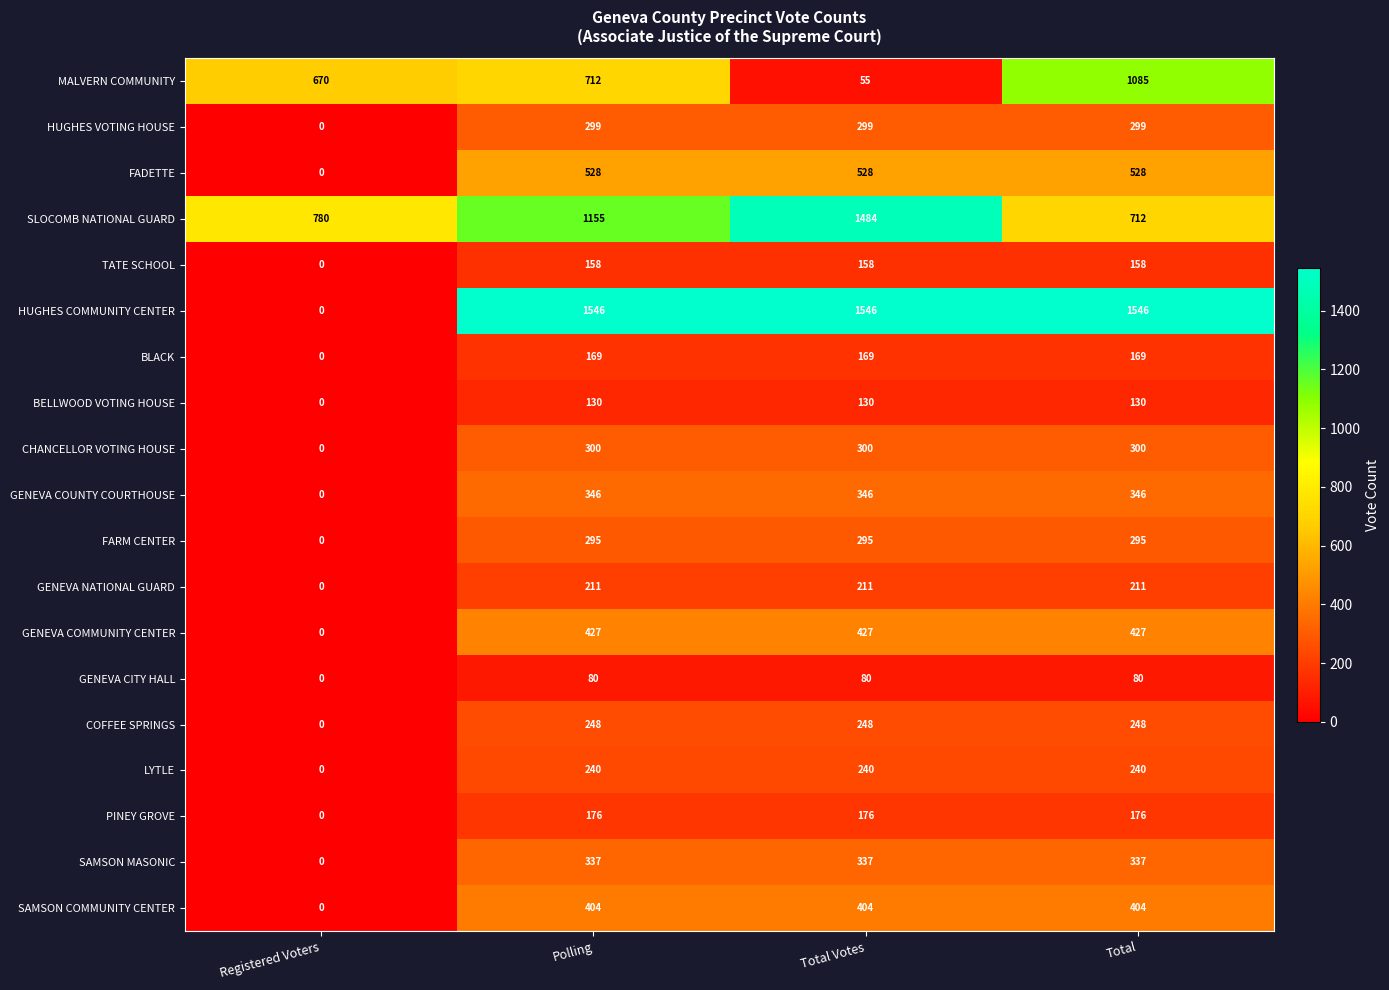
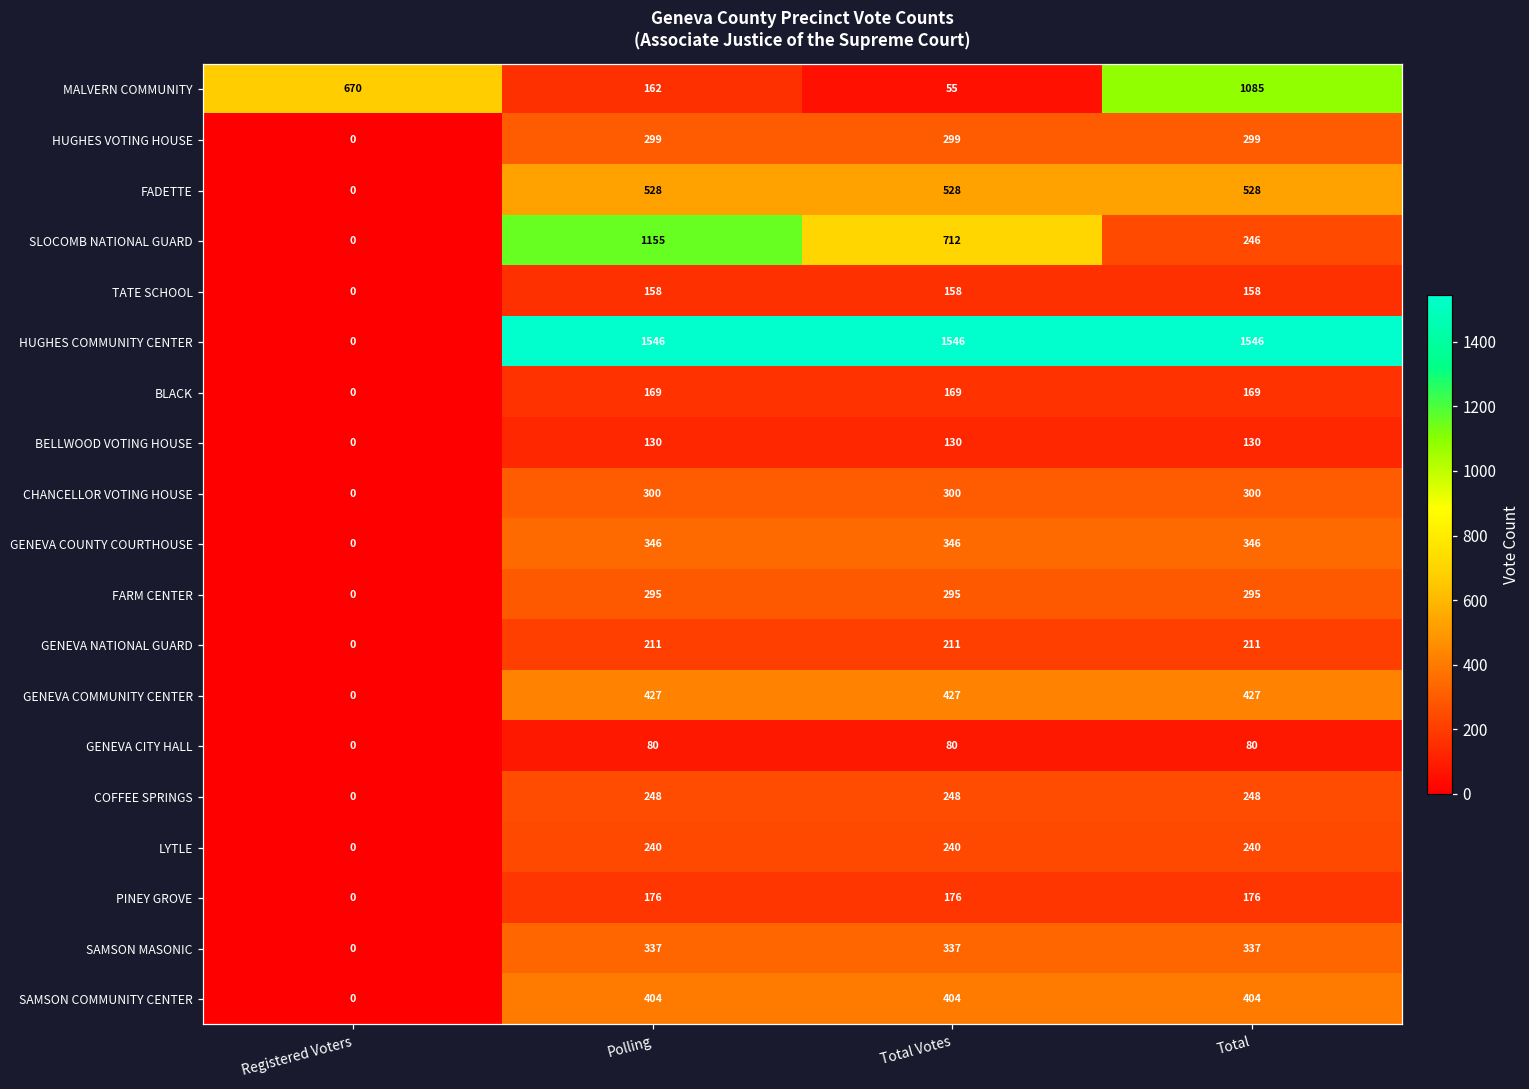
MALVERN COMMUNITY, Polling: 712 -> 162
SLOCOMB NATIONAL GUARD, Registered Voters: 780 -> 0
SLOCOMB NATIONAL GUARD, Total Votes: 1484 -> 712
SLOCOMB NATIONAL GUARD, Total: 712 -> 246
